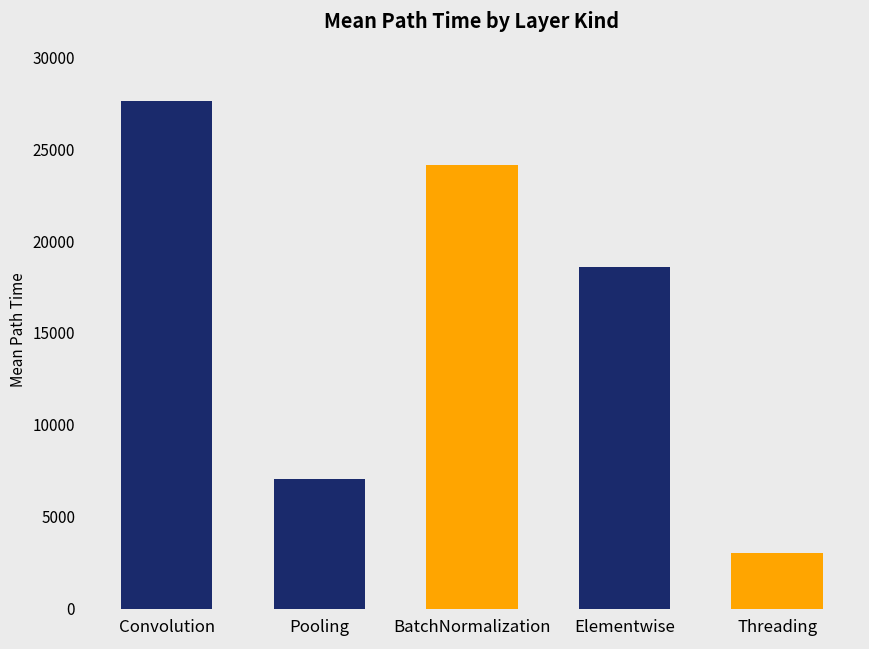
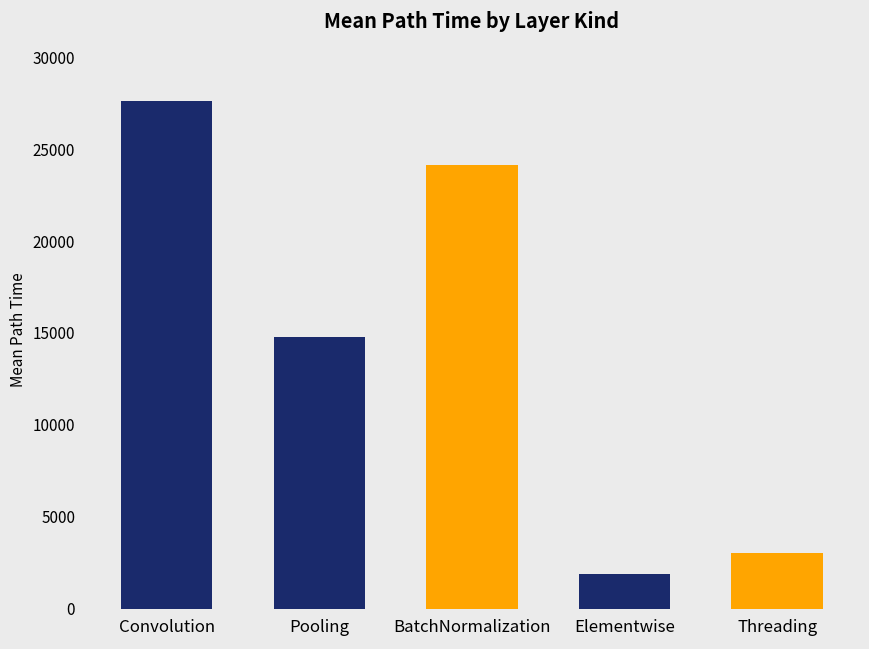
Pooling: 7000 -> 14800
Elementwise: 18600 -> 1900
